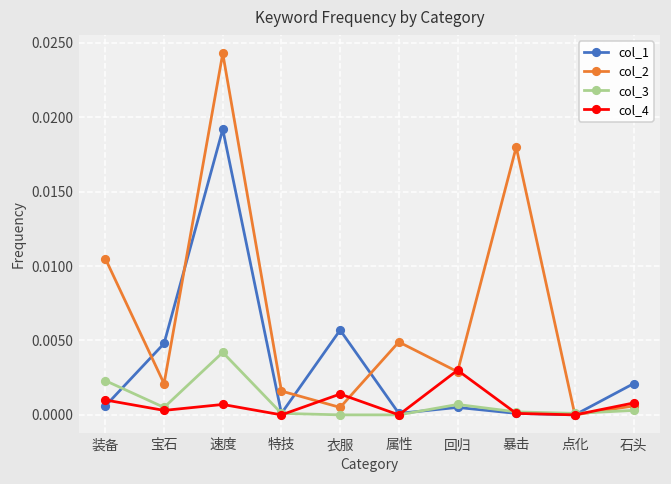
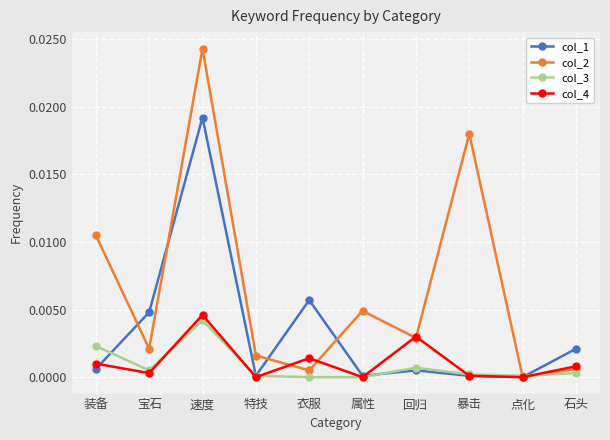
col_4, 速度: 0.0007 -> 0.0046
